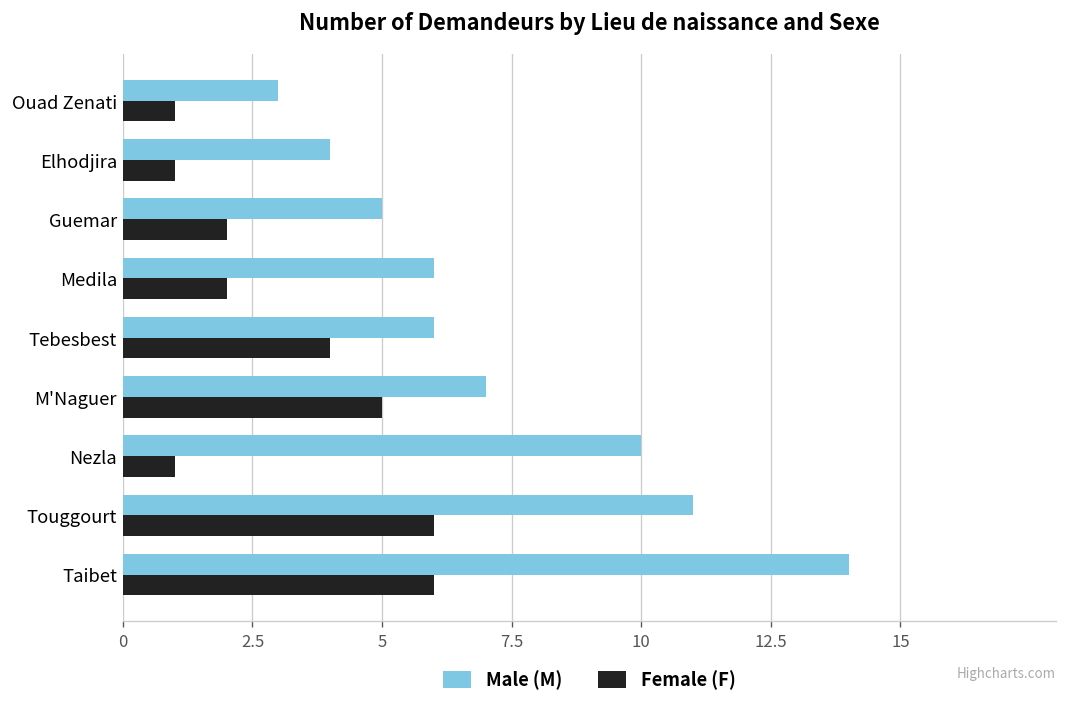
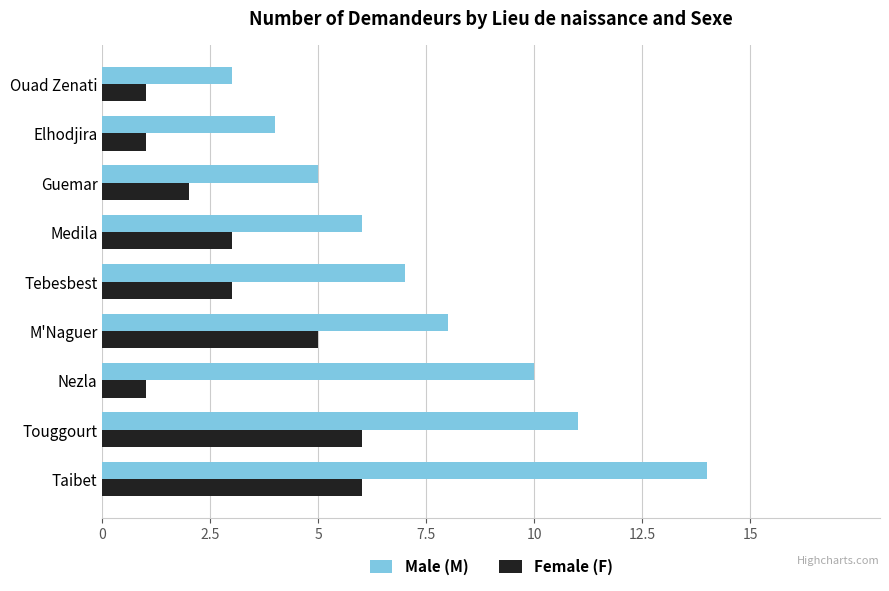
Female (F), Medila: 2 -> 3
Male (M), Tebesbest: 6 -> 7
Female (F), Tebesbest: 4 -> 3
Male (M), M'Naguer: 7 -> 8
